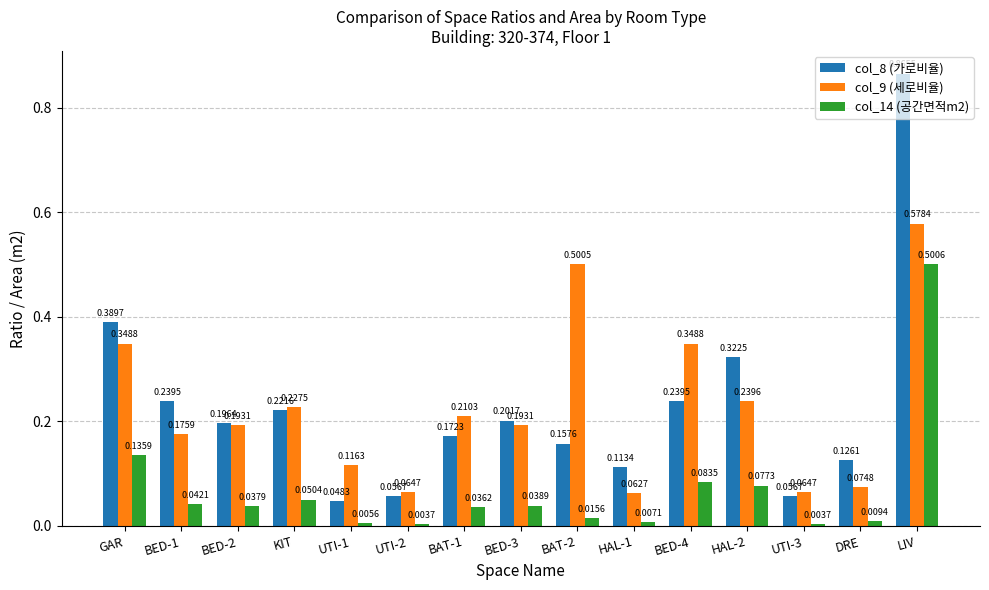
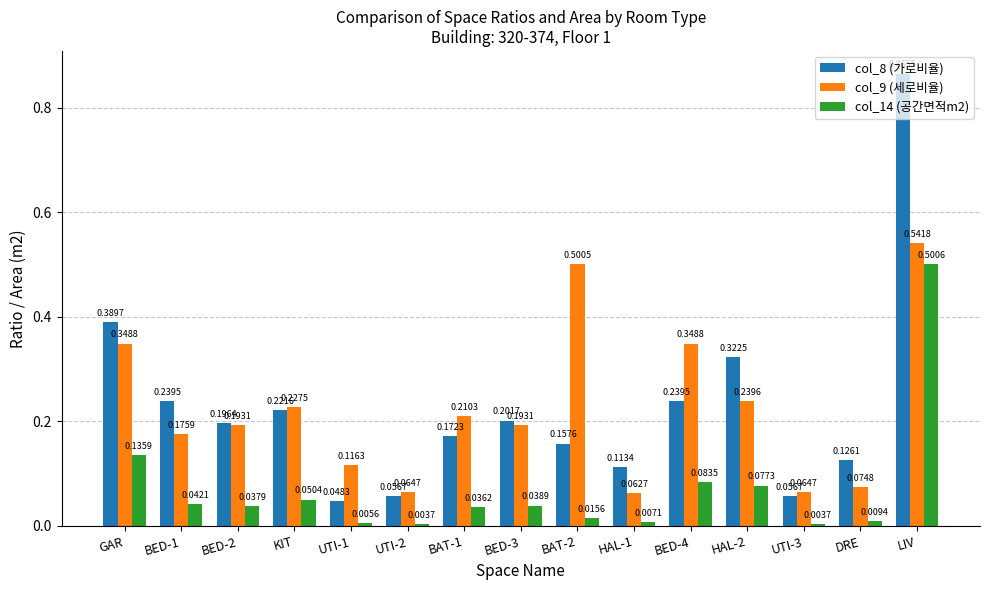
col_9 (세로비율), LIV: 0.5784 -> 0.5418
